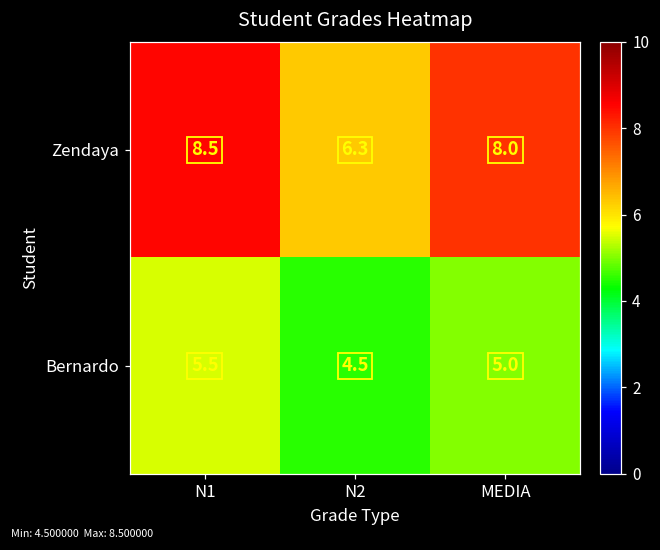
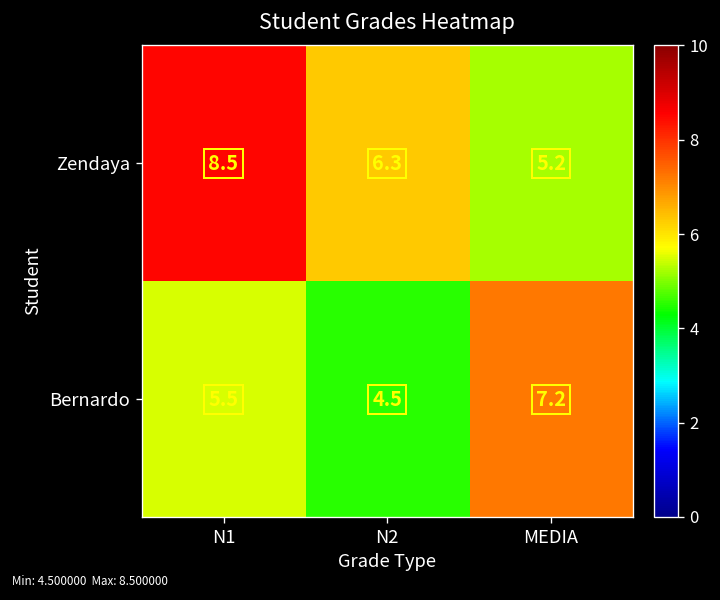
Zendaya, MEDIA: 8.0 -> 5.2
Bernardo, MEDIA: 5.0 -> 7.2
